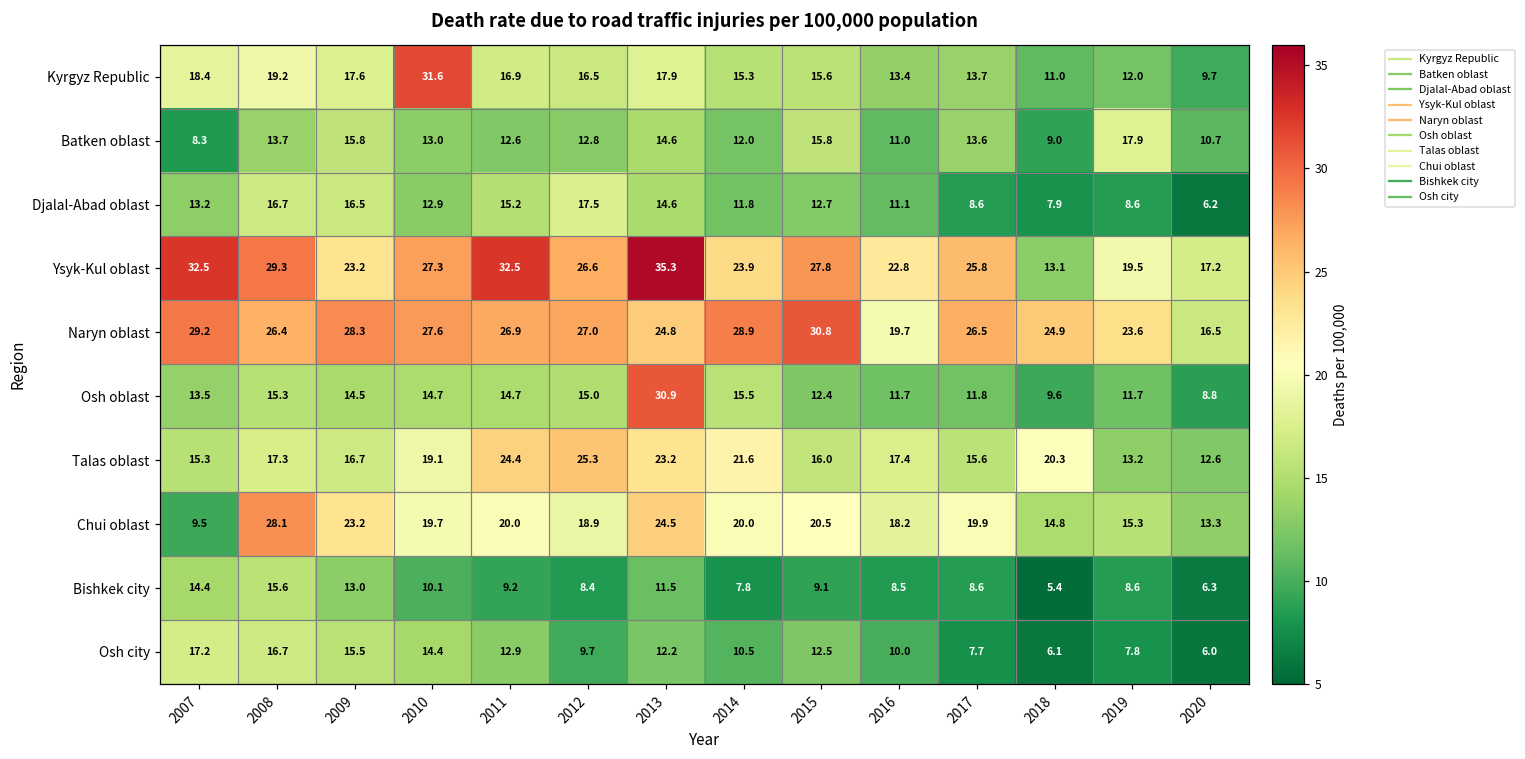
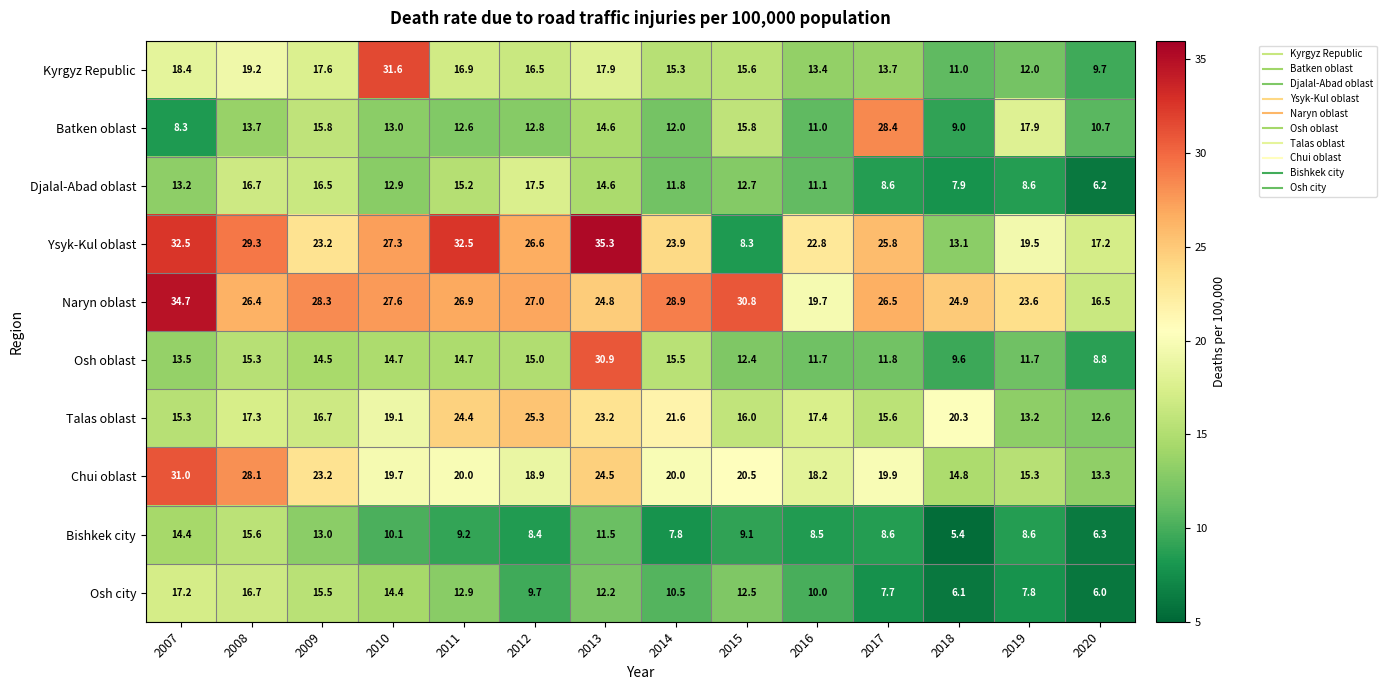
Batken oblast, 2017: 13.6 -> 28.4
Ysyk-Kul oblast, 2015: 27.8 -> 8.3
Naryn oblast, 2007: 29.2 -> 34.7
Chui oblast, 2007: 9.5 -> 31.0
